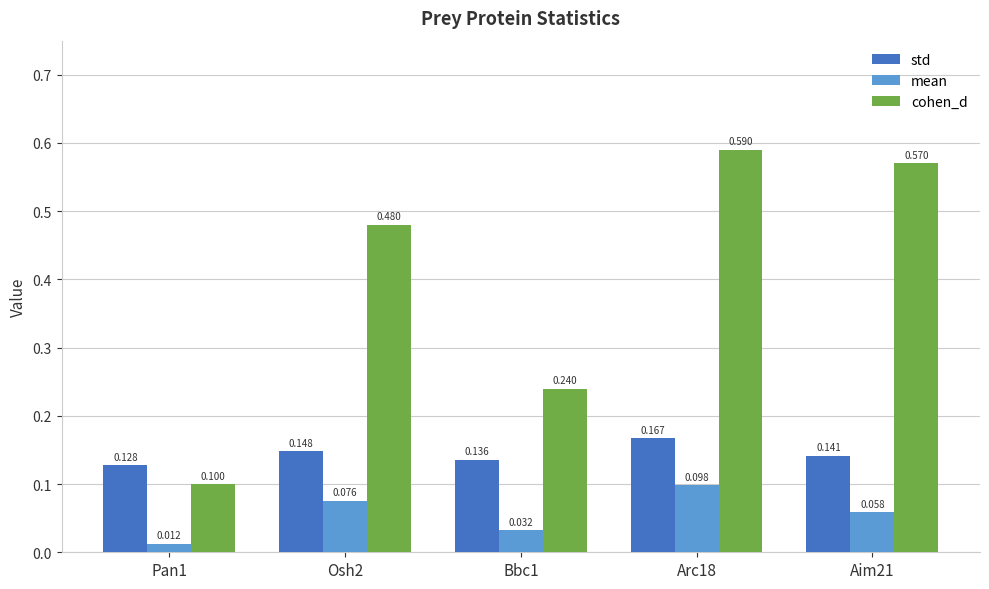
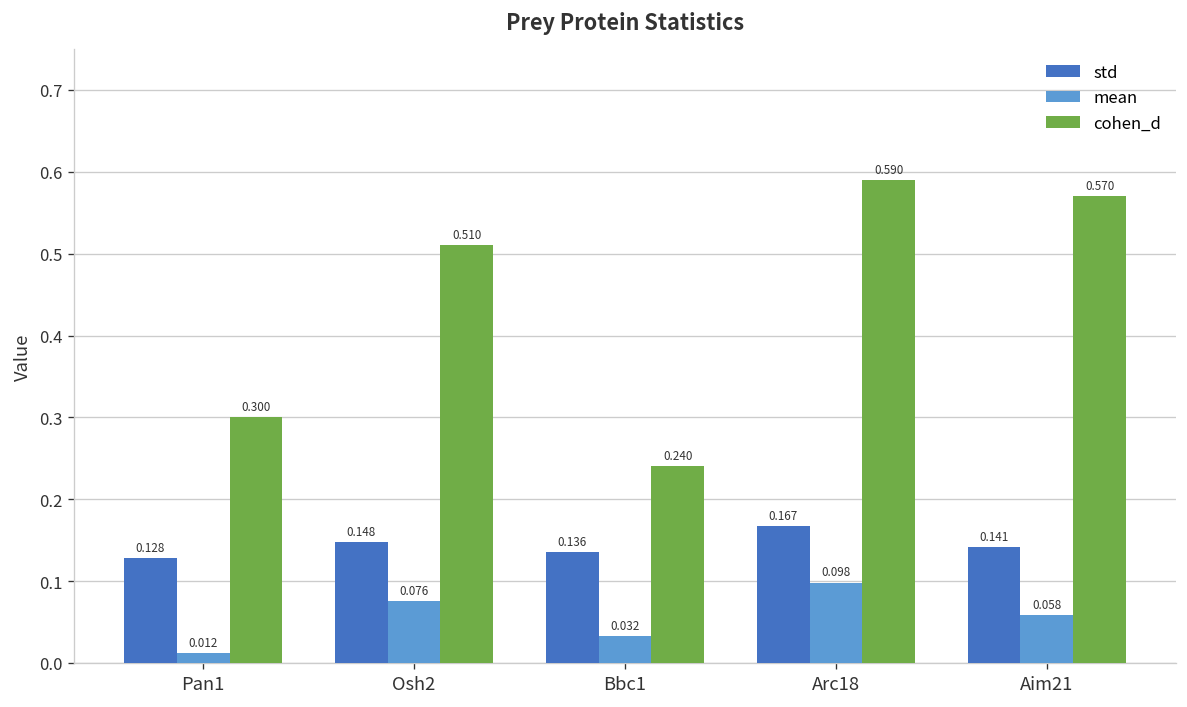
cohen_d, Pan1: 0.100 -> 0.300
cohen_d, Osh2: 0.480 -> 0.510
